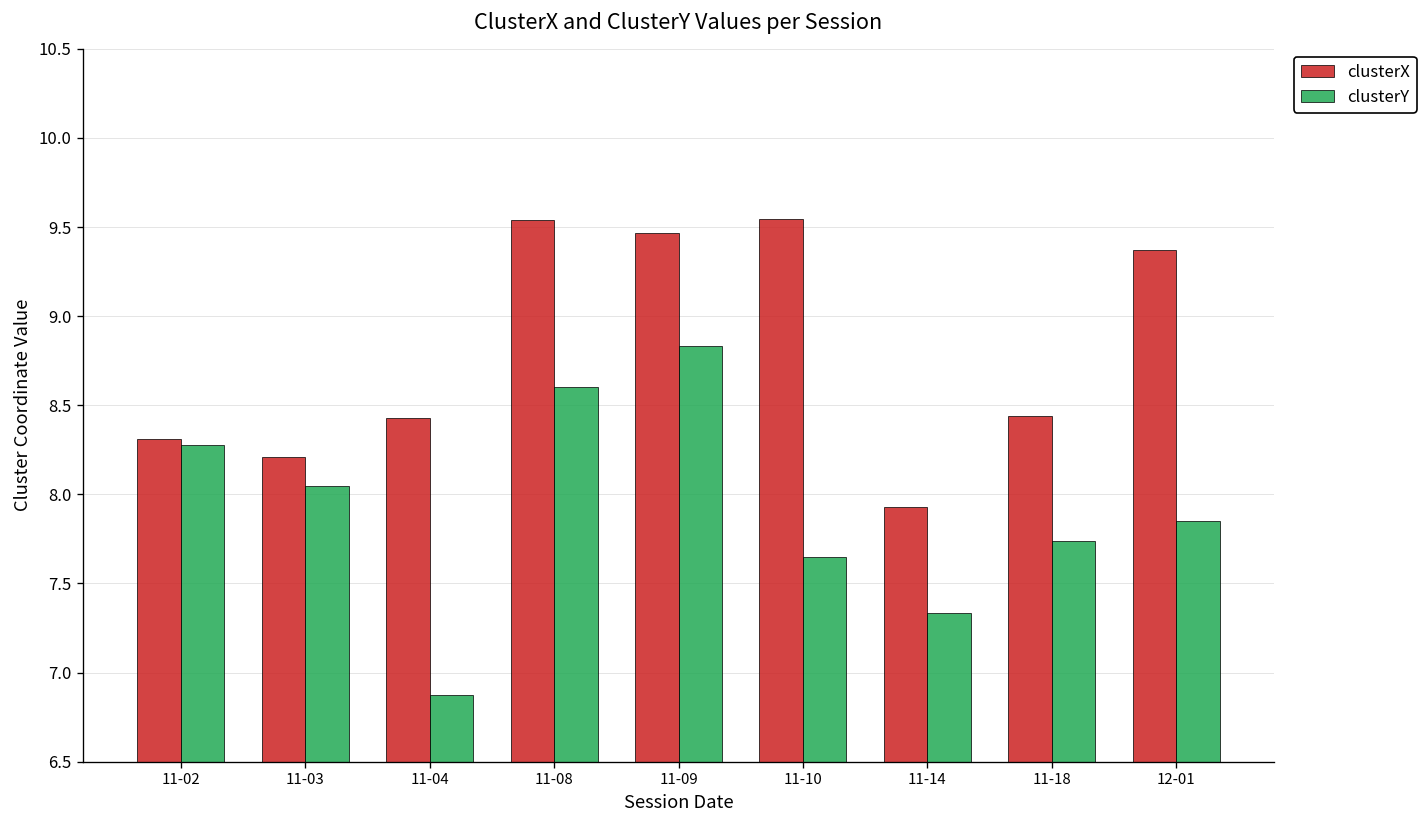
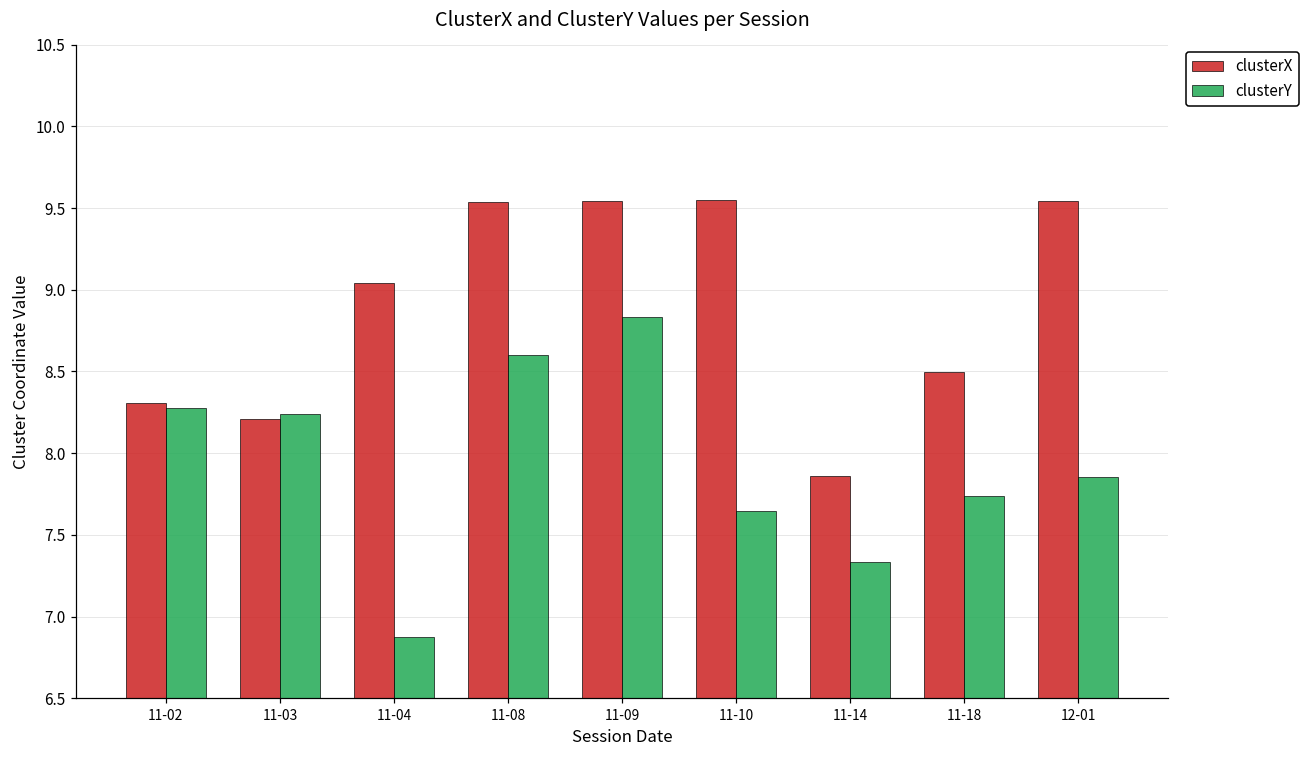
clusterY, 11-03: 8.05 -> 8.24
clusterX, 11-04: 8.43 -> 9.04
clusterX, 11-09: 9.47 -> 9.54
clusterX, 11-14: 7.93 -> 7.86
clusterX, 11-18: 8.44 -> 8.50
clusterX, 12-01: 9.37 -> 9.54
